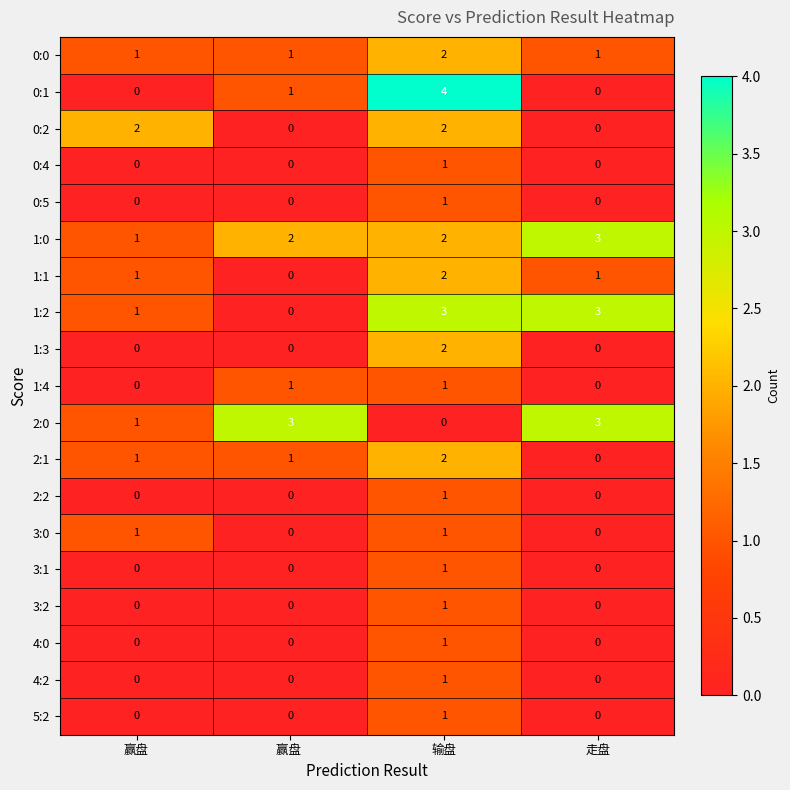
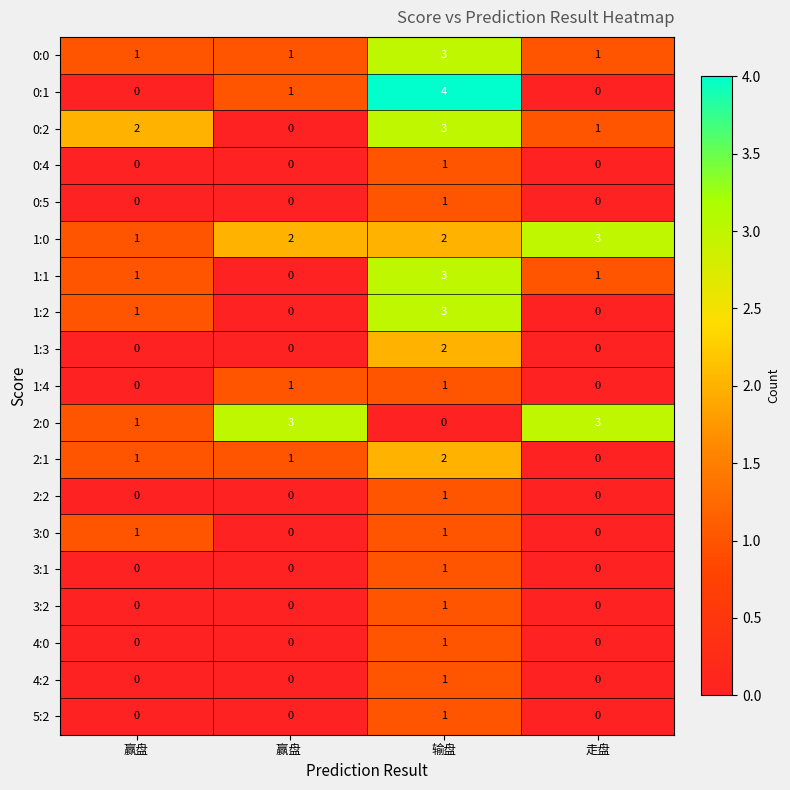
0:0, 输盘: 2 -> 3
0:2, 输盘: 2 -> 3
0:2, 走盘: 0 -> 1
1:1, 输盘: 2 -> 3
1:2, 走盘: 3 -> 0
